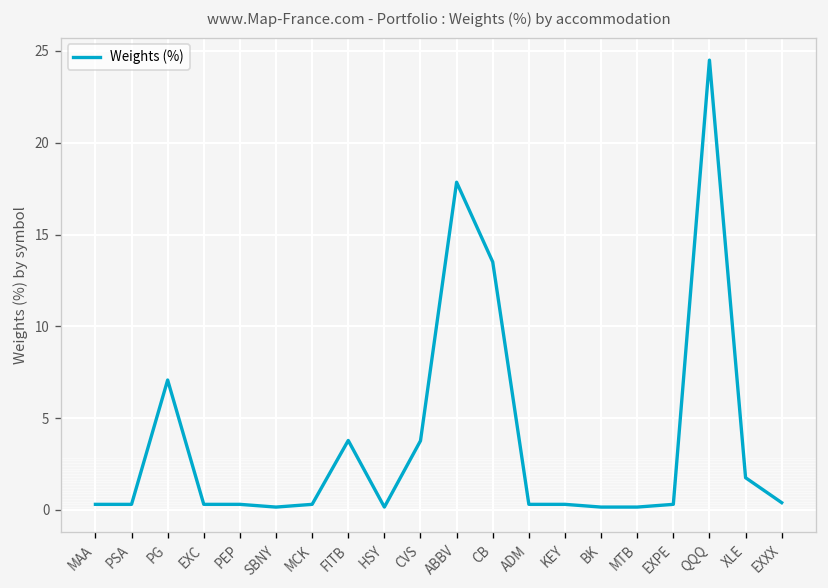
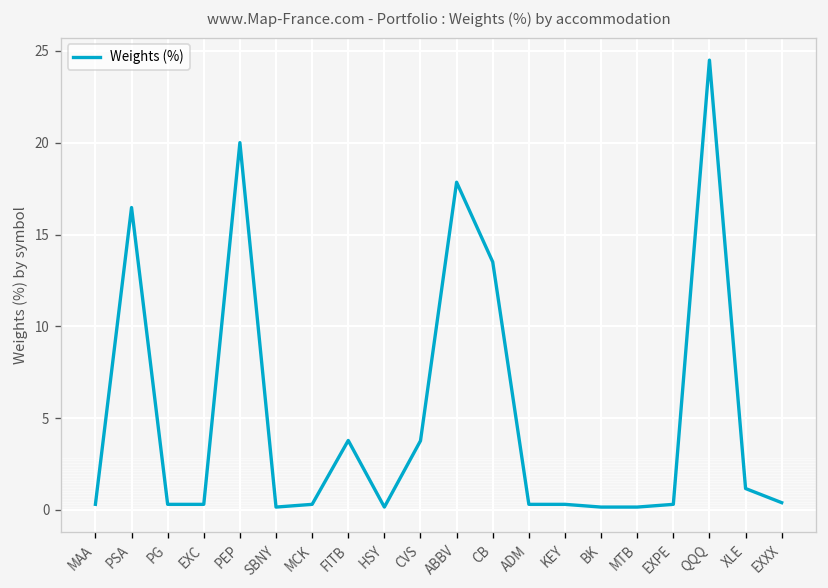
PSA: 0.3 -> 16.5
PG: 7.1 -> 0.3
PEP: 0.3 -> 20.0
XLE: 1.8 -> 1.2
